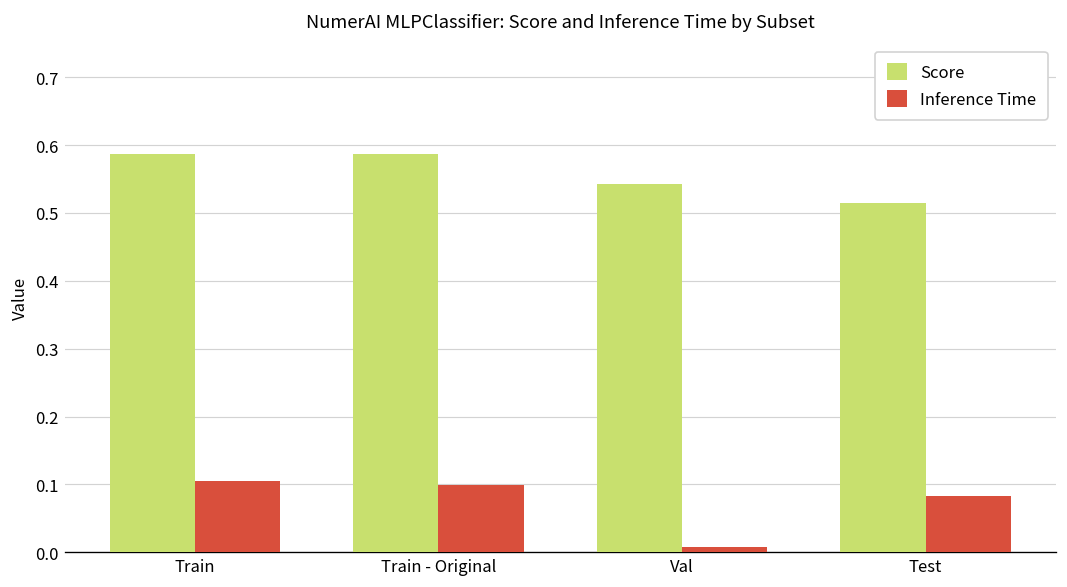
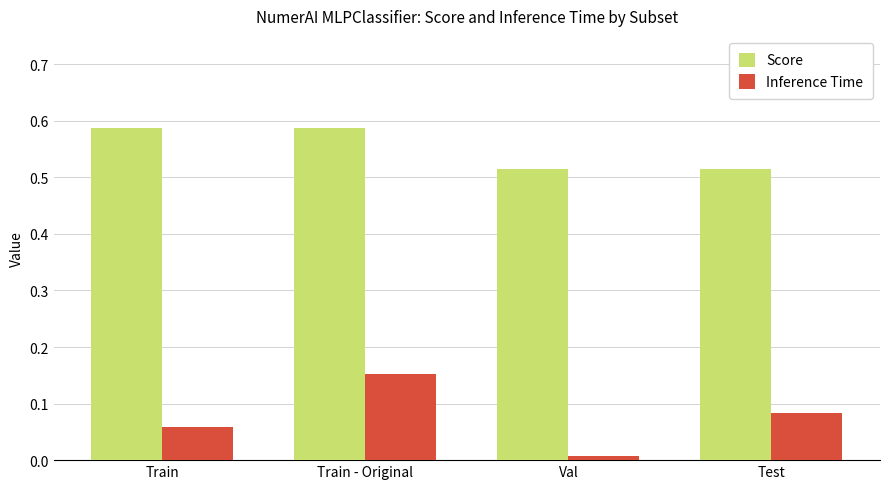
Inference Time, Train: 0.11 -> 0.06
Inference Time, Train - Original: 0.10 -> 0.15
Score, Val: 0.54 -> 0.52
